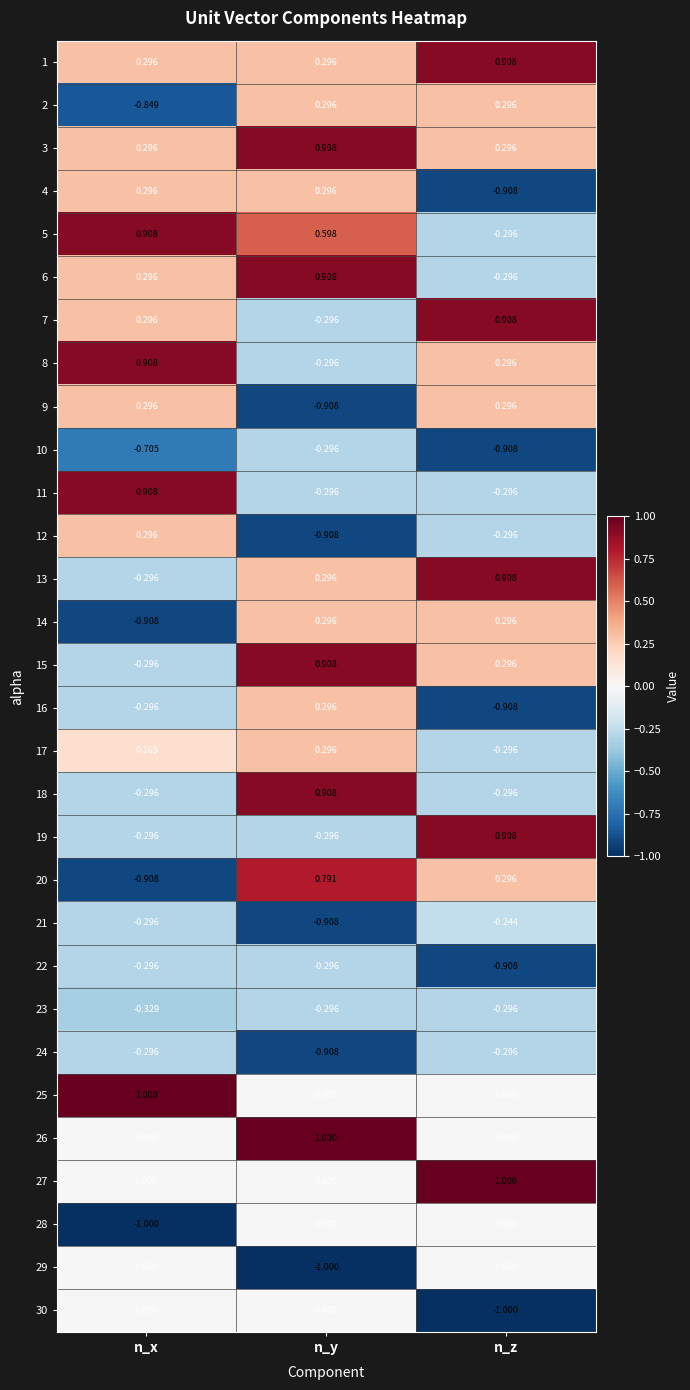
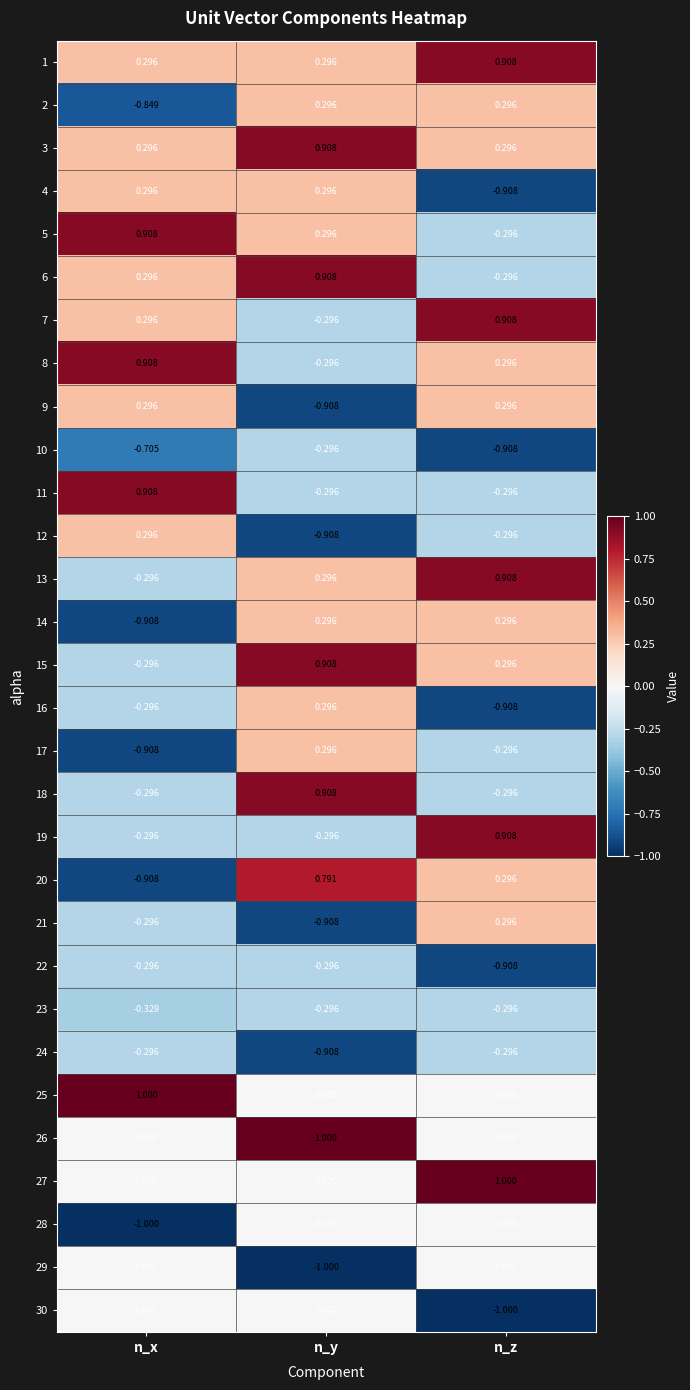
5, n_y: 0.598 -> 0.296
17, n_x: 0.165 -> -0.908
21, n_z: -0.244 -> 0.296
